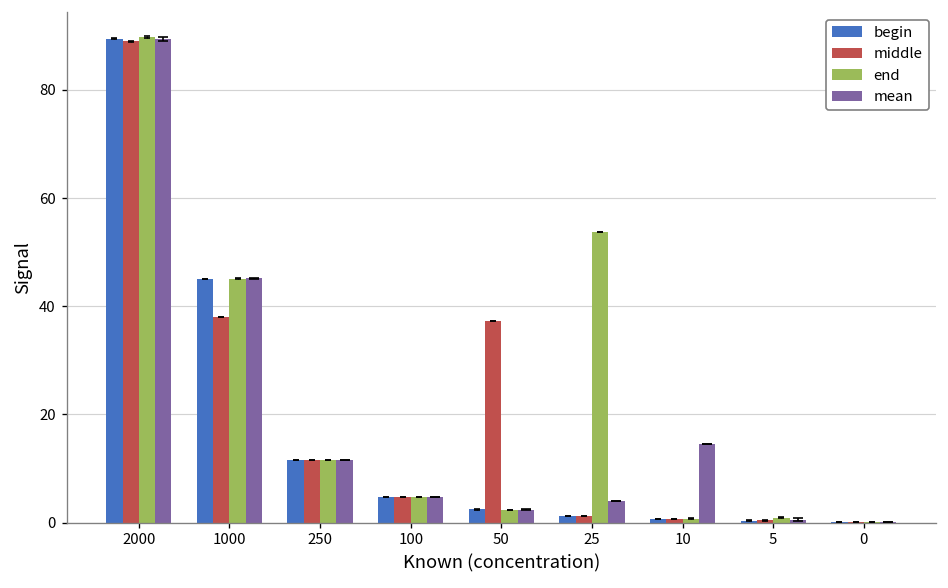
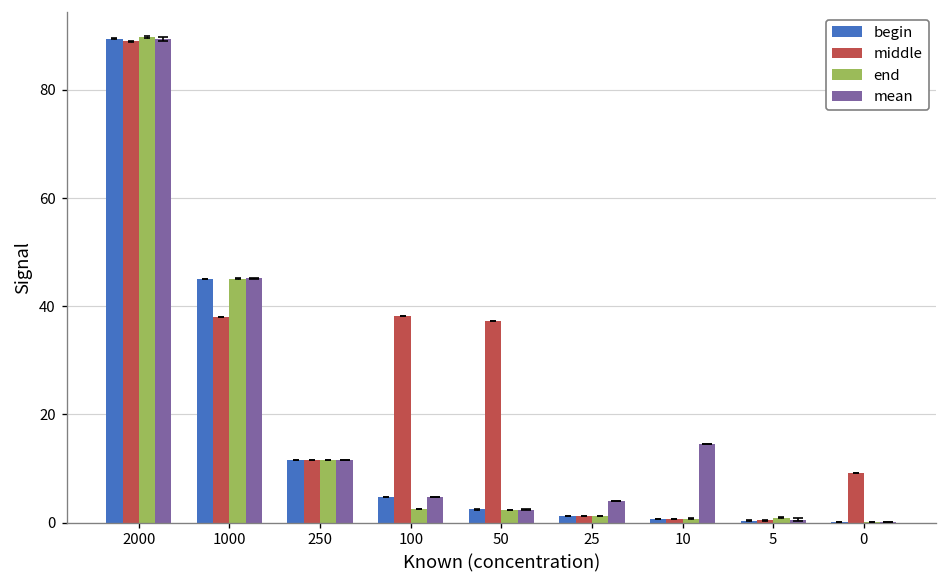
middle, 100: 5 -> 38
end, 100: 5 -> 2
end, 25: 54 -> 1
middle, 0: 0 -> 9
